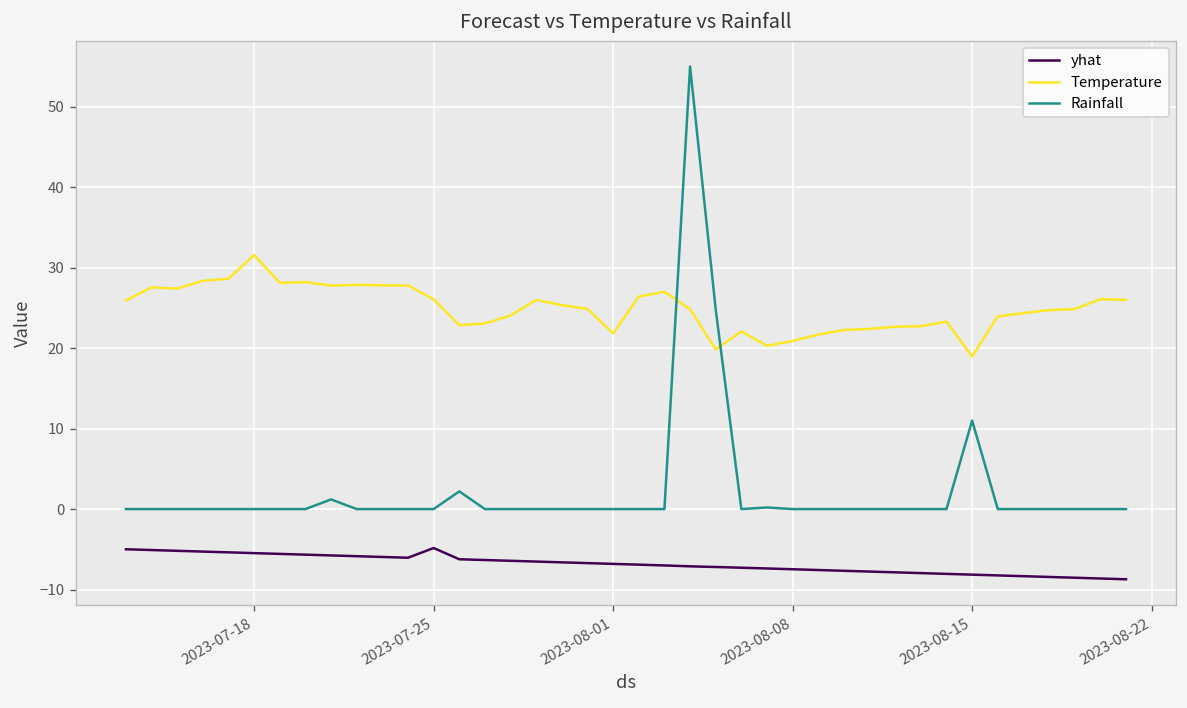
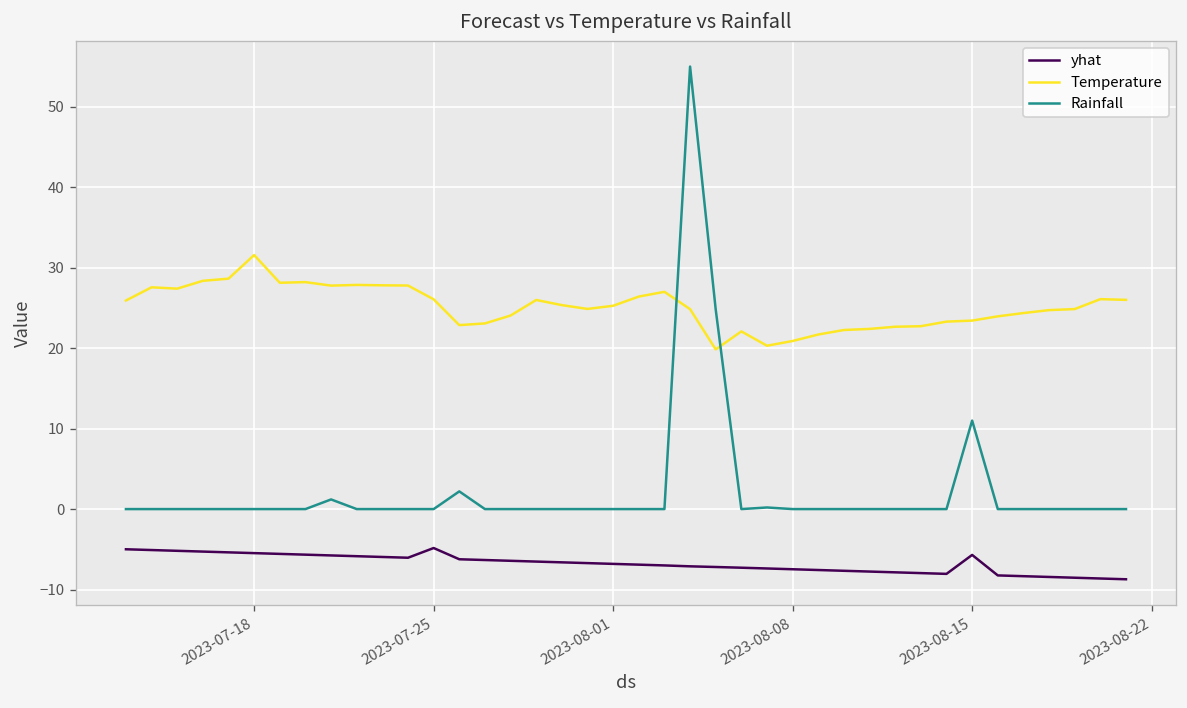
Temperature, 2023-08-01: 22 -> 25
yhat, 2023-08-15: -8 -> -6
Temperature, 2023-08-15: 19 -> 23
